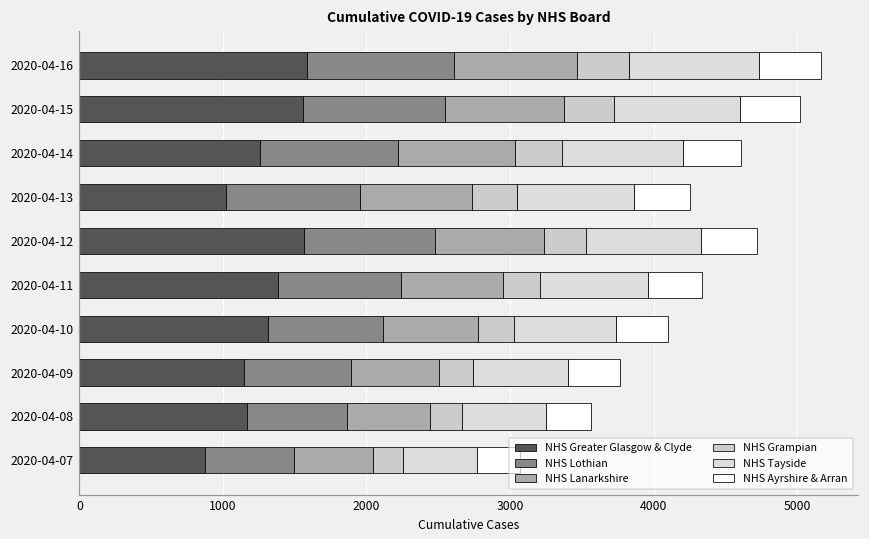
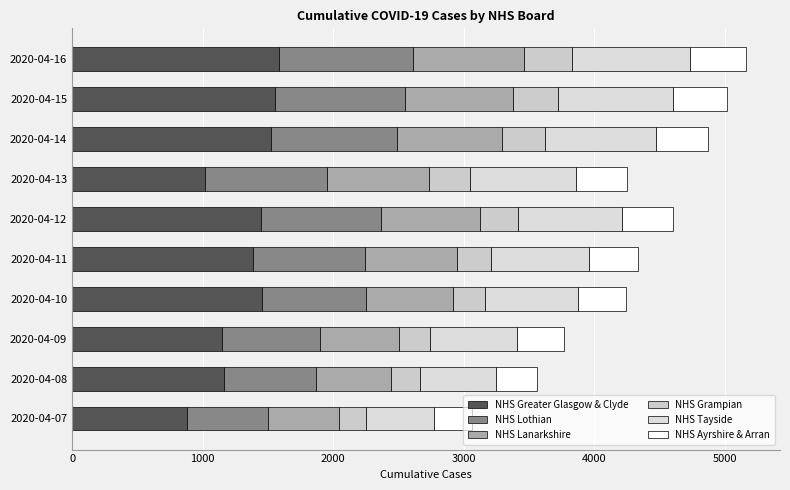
NHS Greater Glasgow & Clyde, 2020-04-14: 1260 -> 1530
NHS Greater Glasgow & Clyde, 2020-04-12: 1570 -> 1450
NHS Greater Glasgow & Clyde, 2020-04-10: 1310 -> 1460
